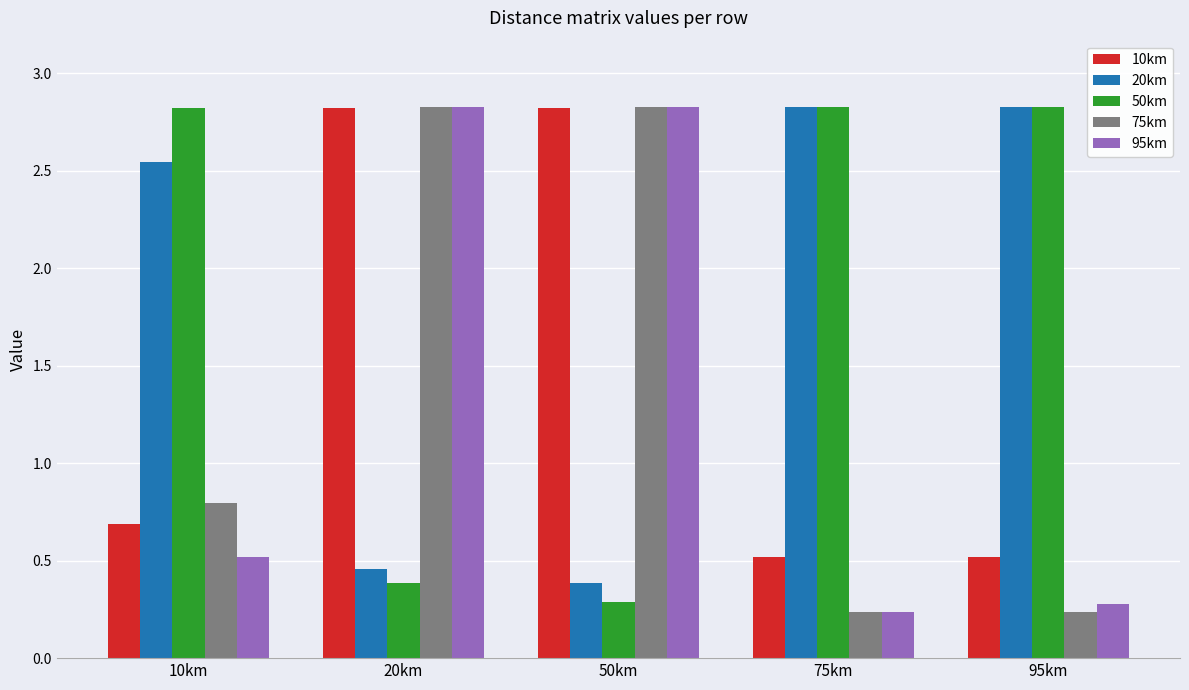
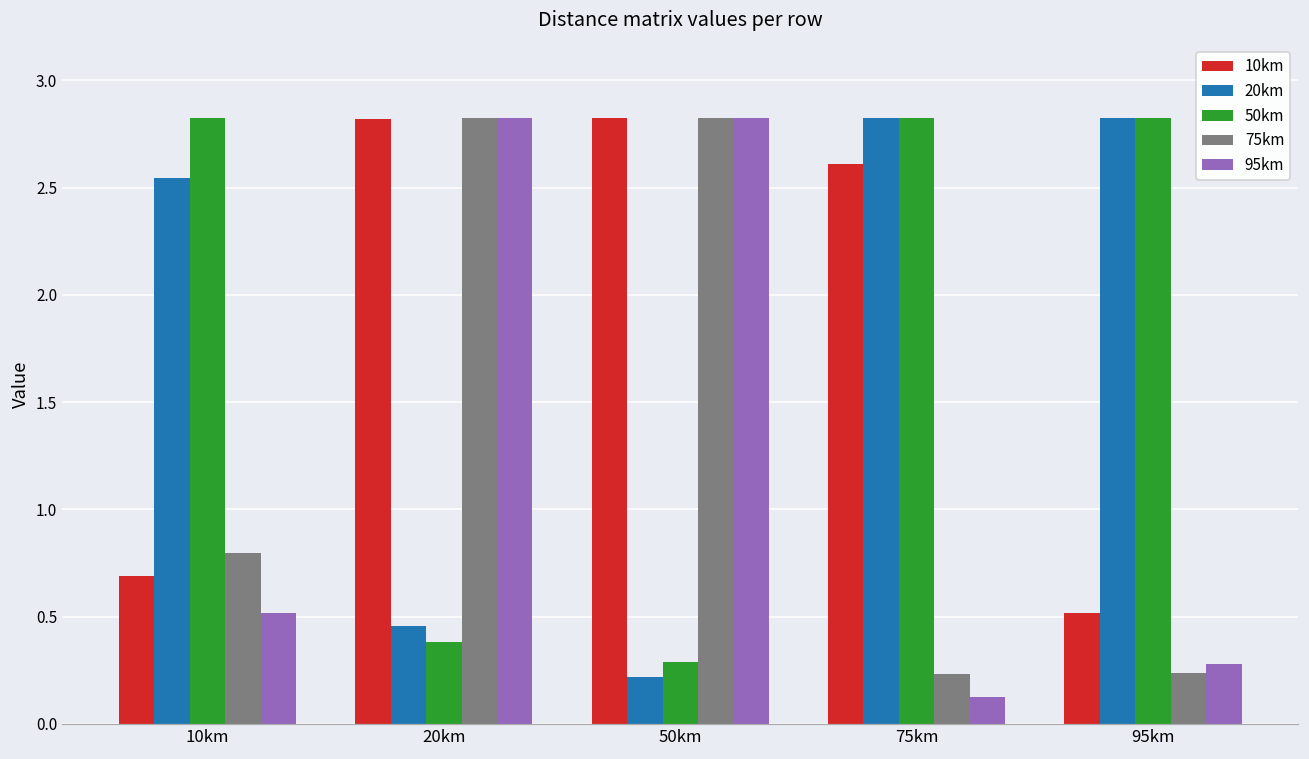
20km, 50km: 0.38 -> 0.22
10km, 75km: 0.52 -> 2.61
95km, 75km: 0.24 -> 0.13
